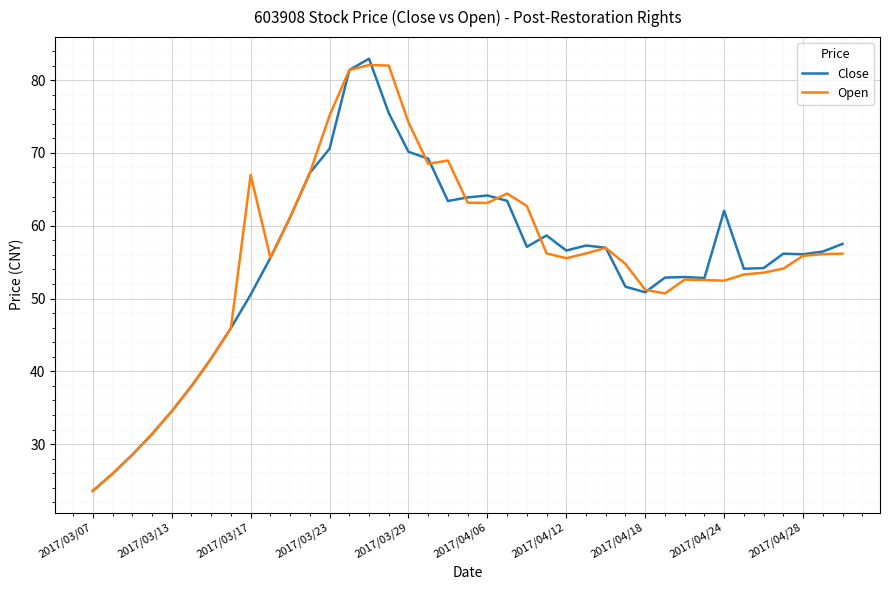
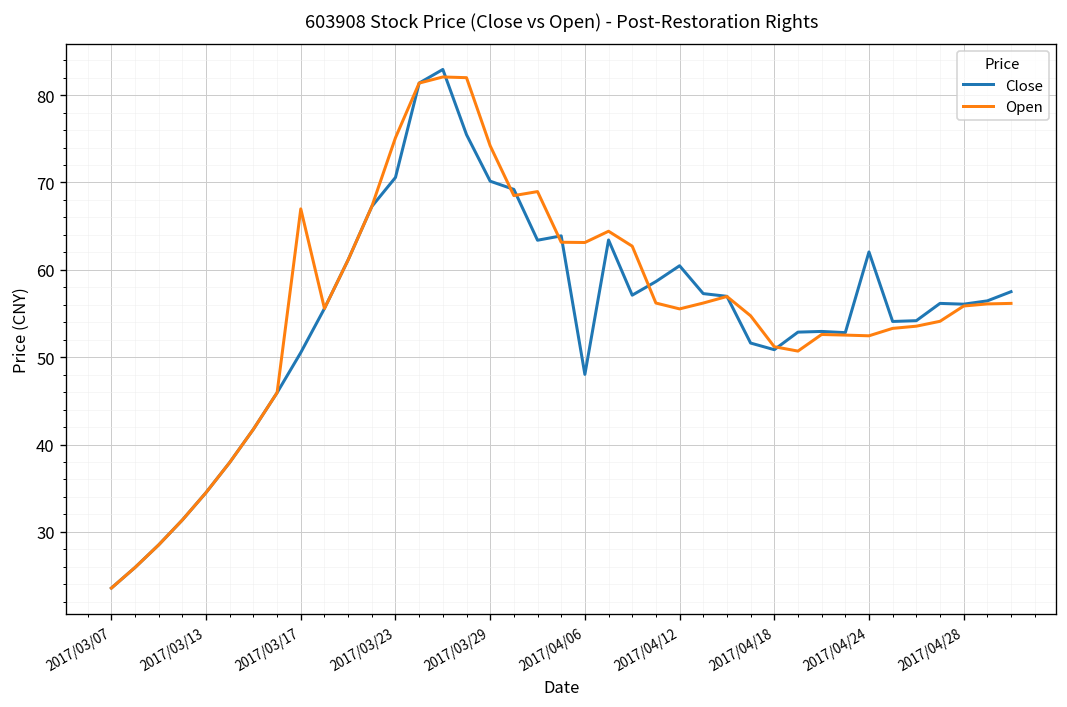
Close, 2017/04/06: 64 -> 48
Close, 2017/04/12: 57 -> 60
